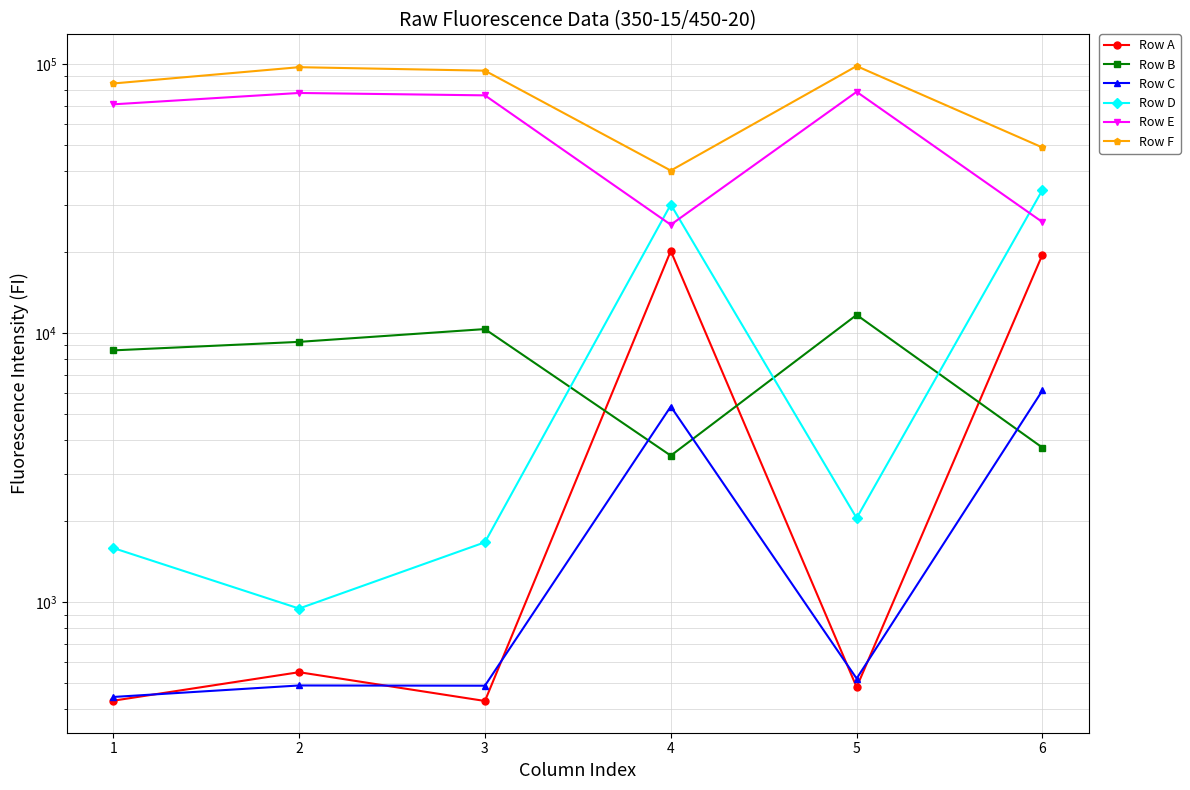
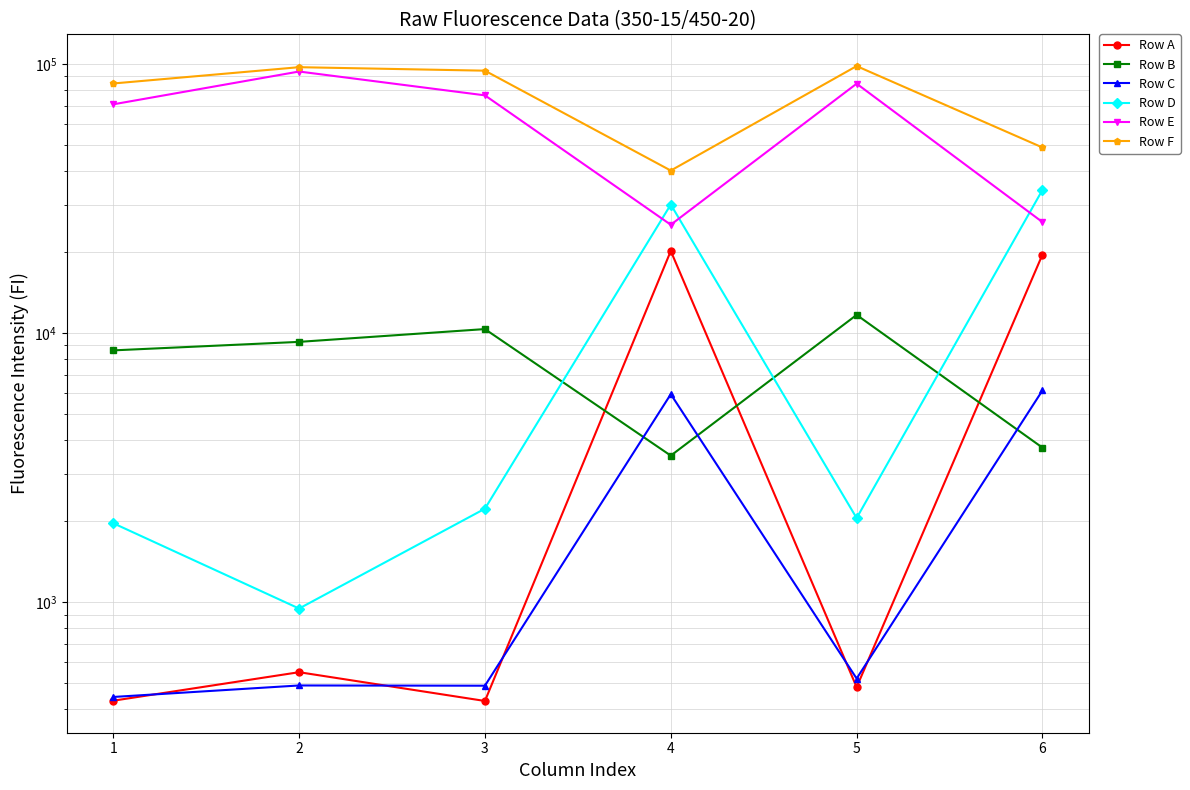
Row D, 1: 1600 -> 2000
Row E, 2: 78000 -> 94000
Row D, 3: 1700 -> 2200
Row C, 4: 5300 -> 5900
Row E, 5: 79000 -> 84000
